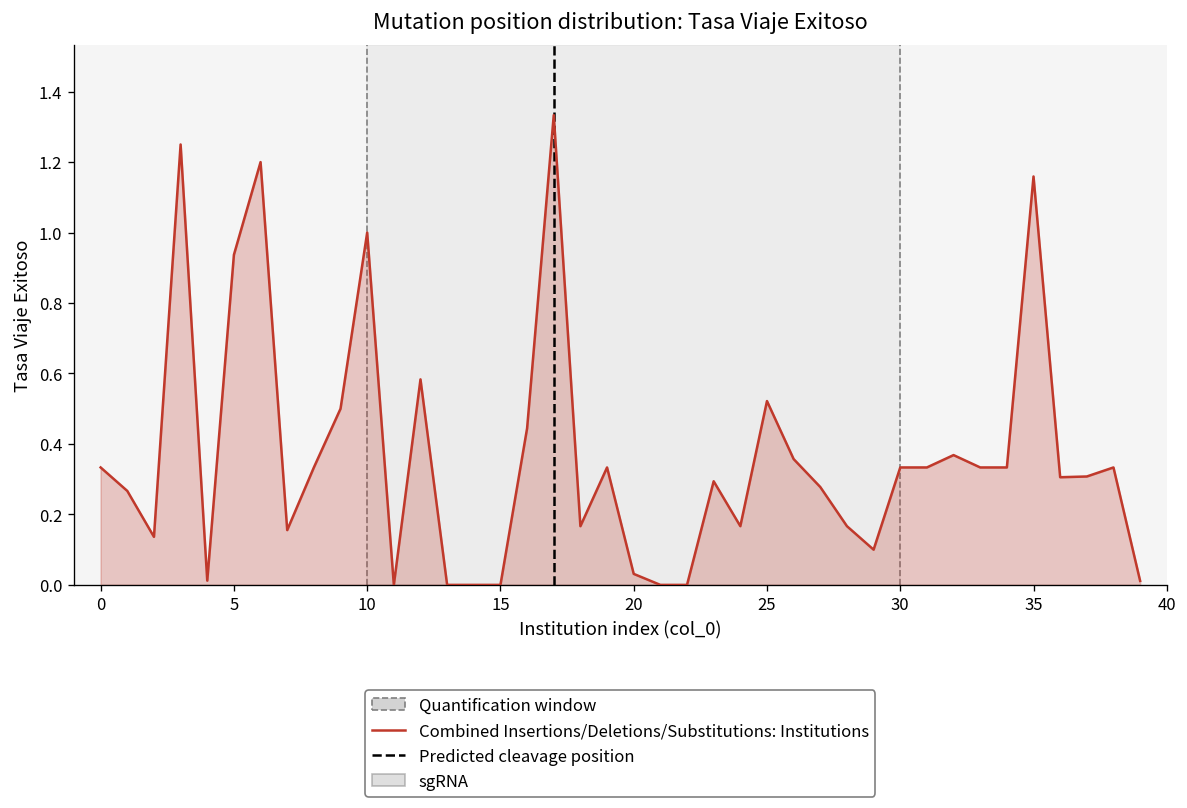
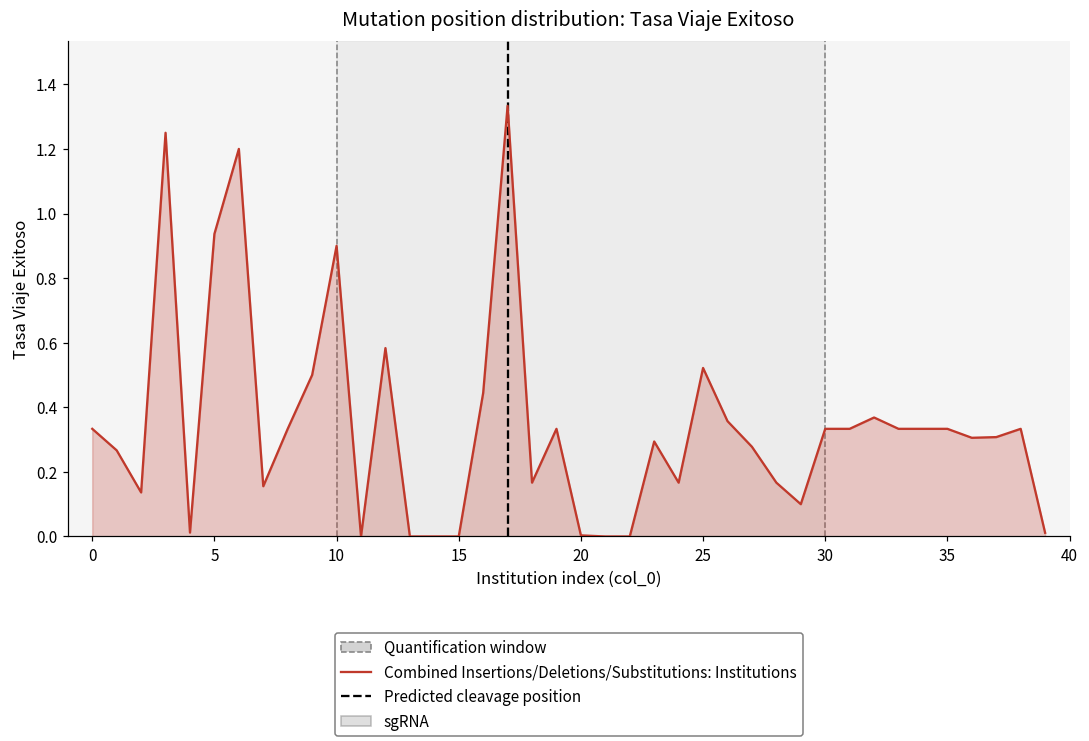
10: 1.0 -> 0.9
20: 0.03 -> 0.00
35: 1.16 -> 0.33
